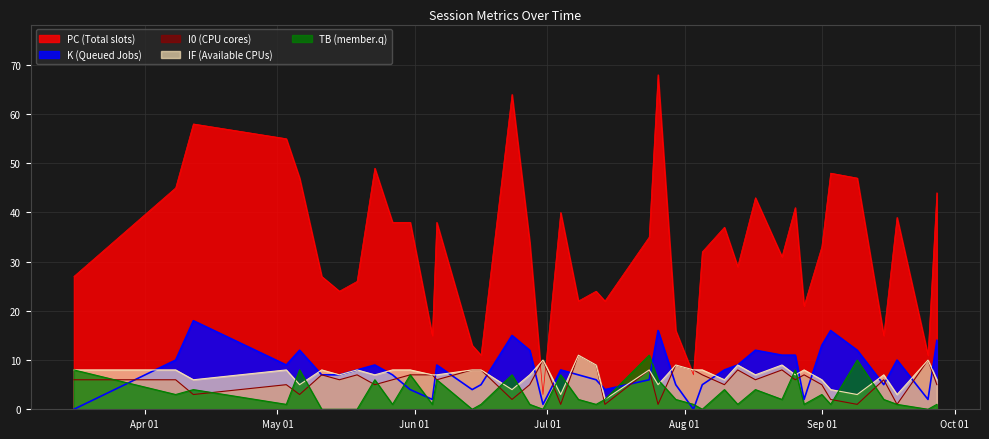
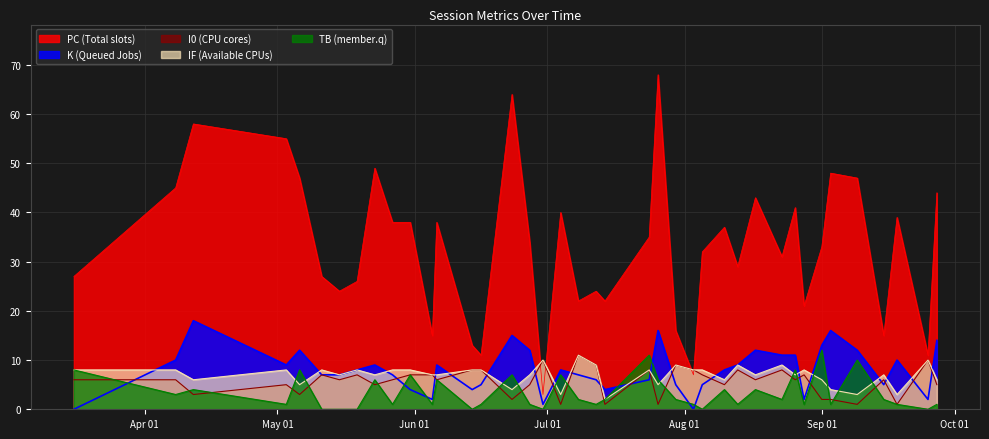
I0 (CPU cores), Sep 01: 5 -> 2
TB (member.q), Sep 01: 3 -> 12
